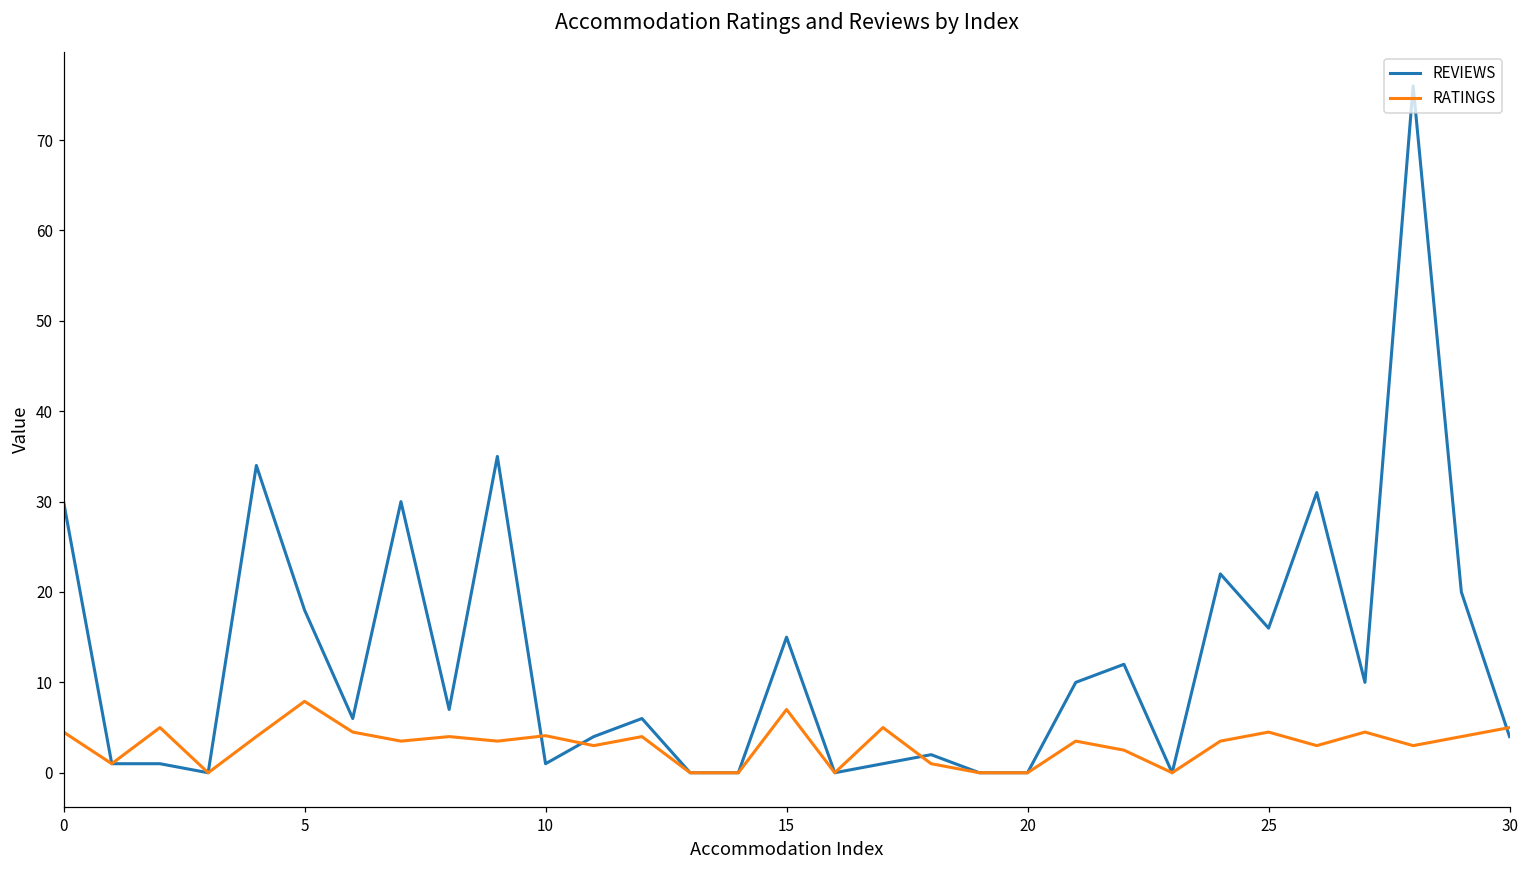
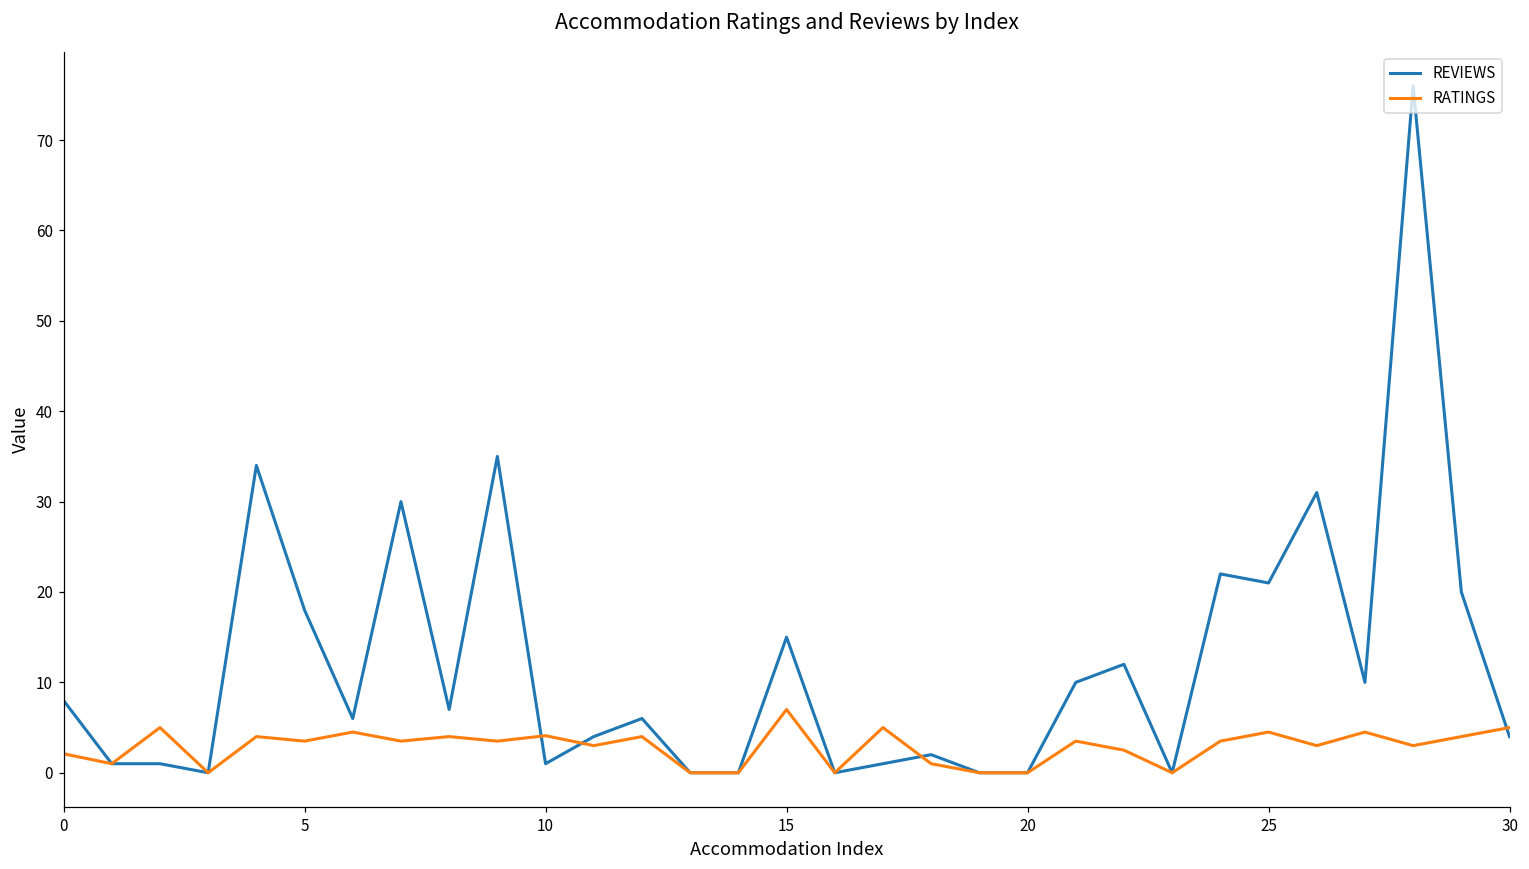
REVIEWS, 0: 30 -> 8
RATINGS, 0: 5 -> 2
RATINGS, 5: 8 -> 4
REVIEWS, 25: 16 -> 21
